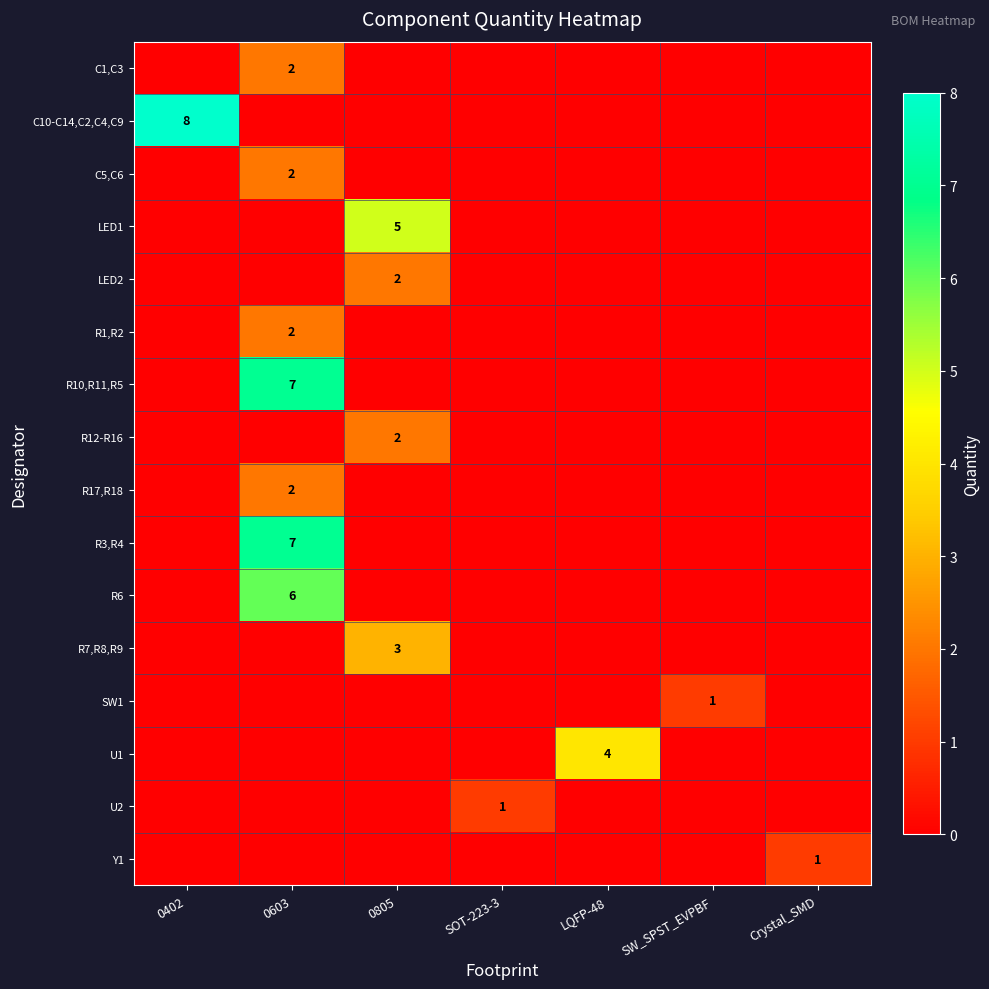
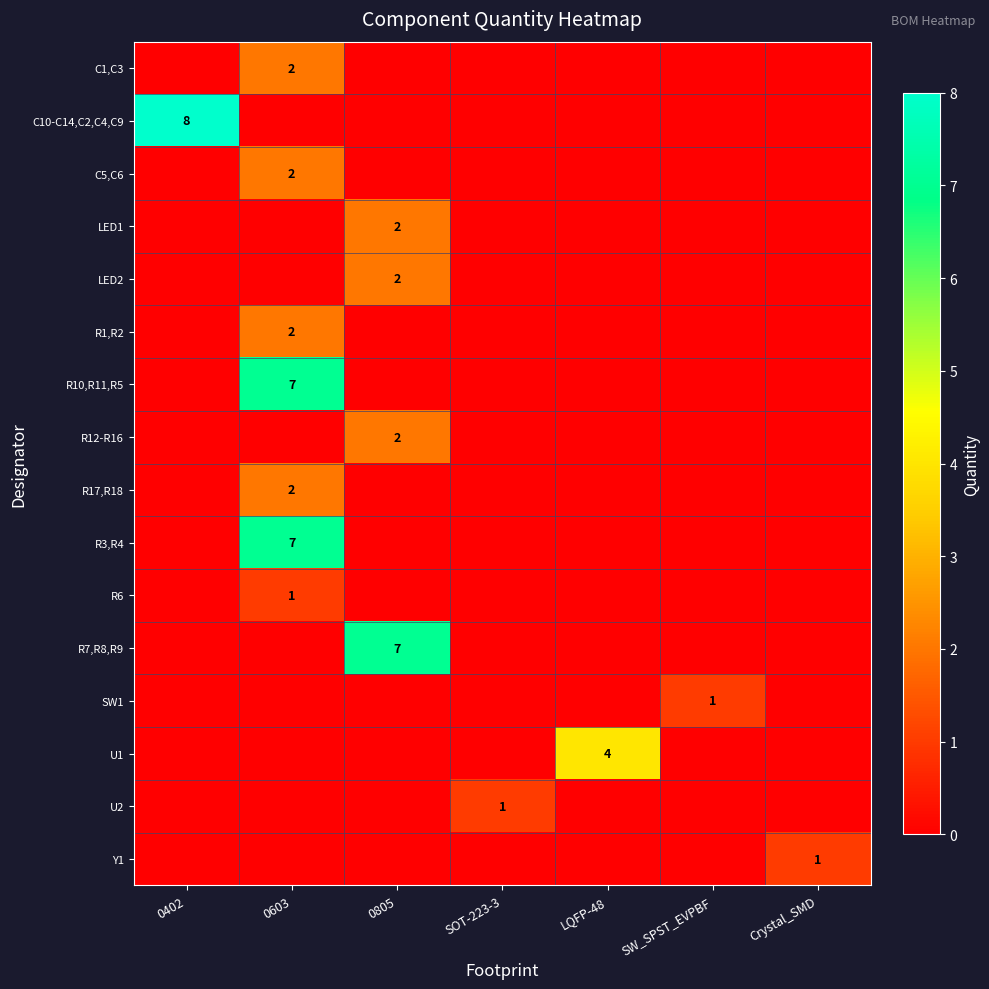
LED1, 0805: 5 -> 2
R6, 0603: 6 -> 1
R7,R8,R9, 0805: 3 -> 7
